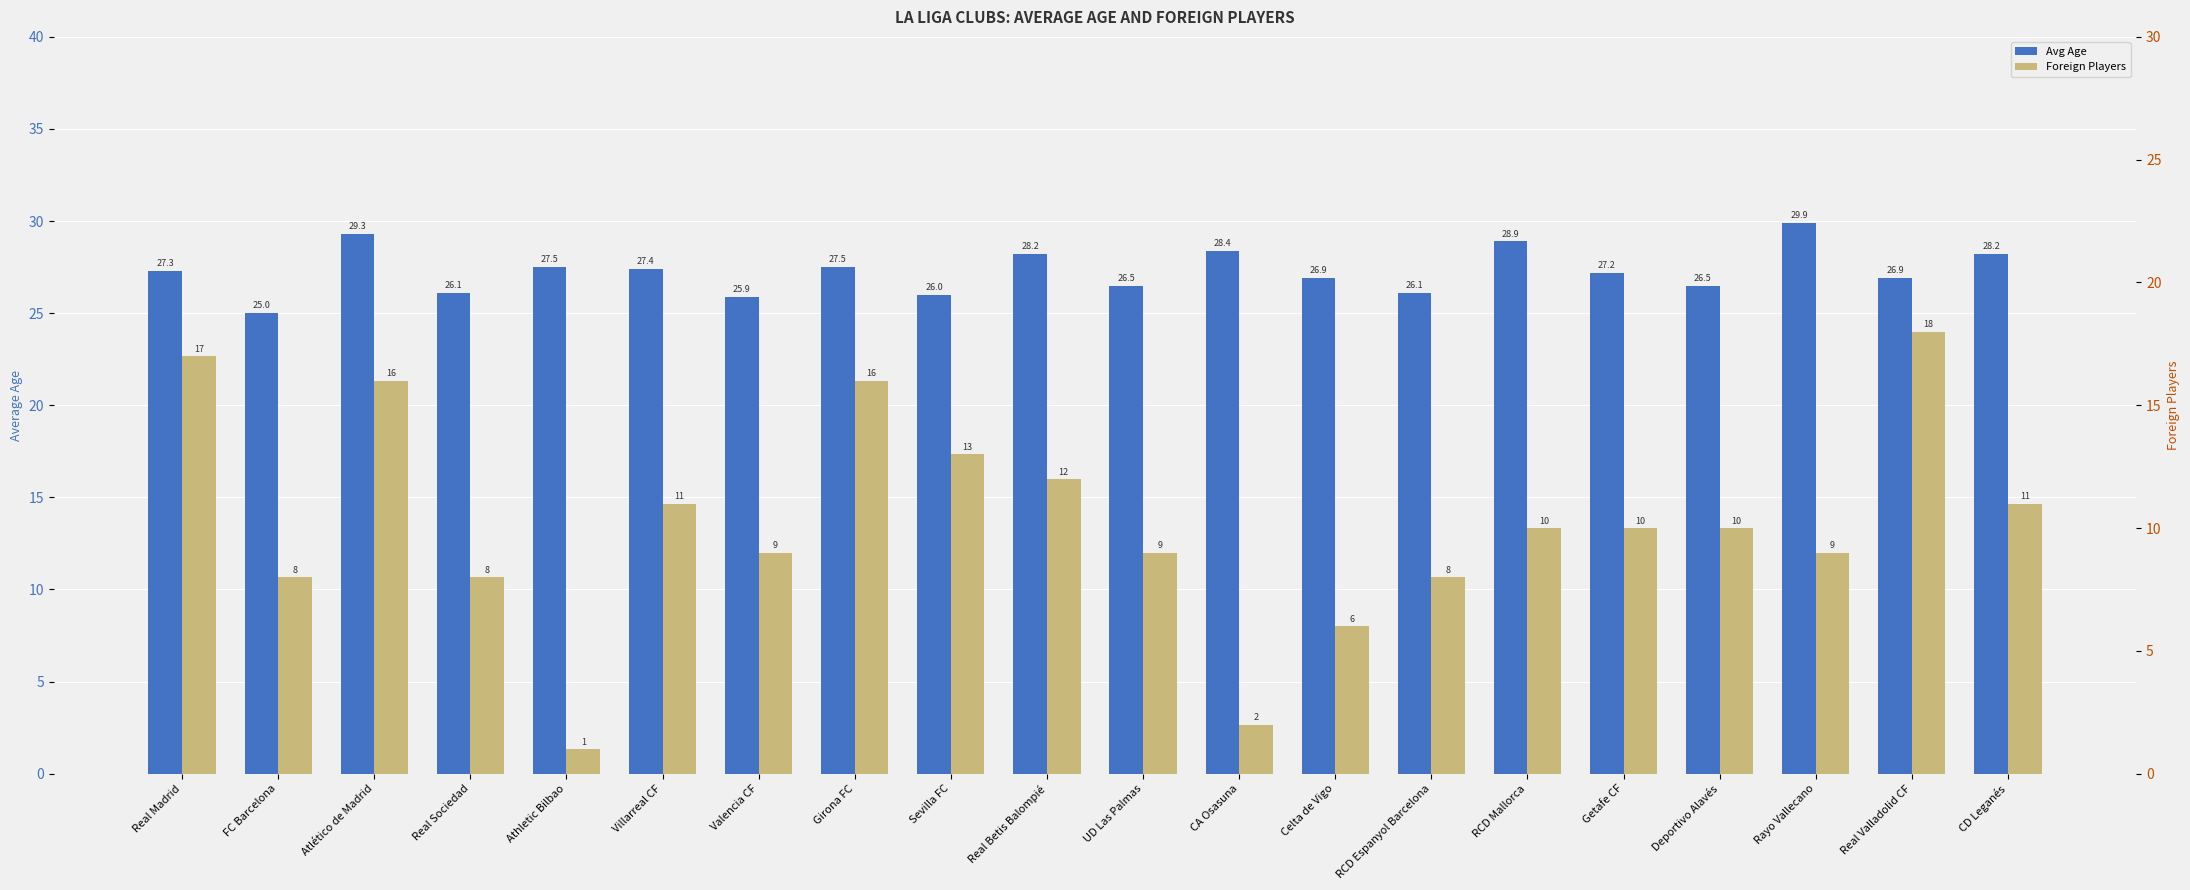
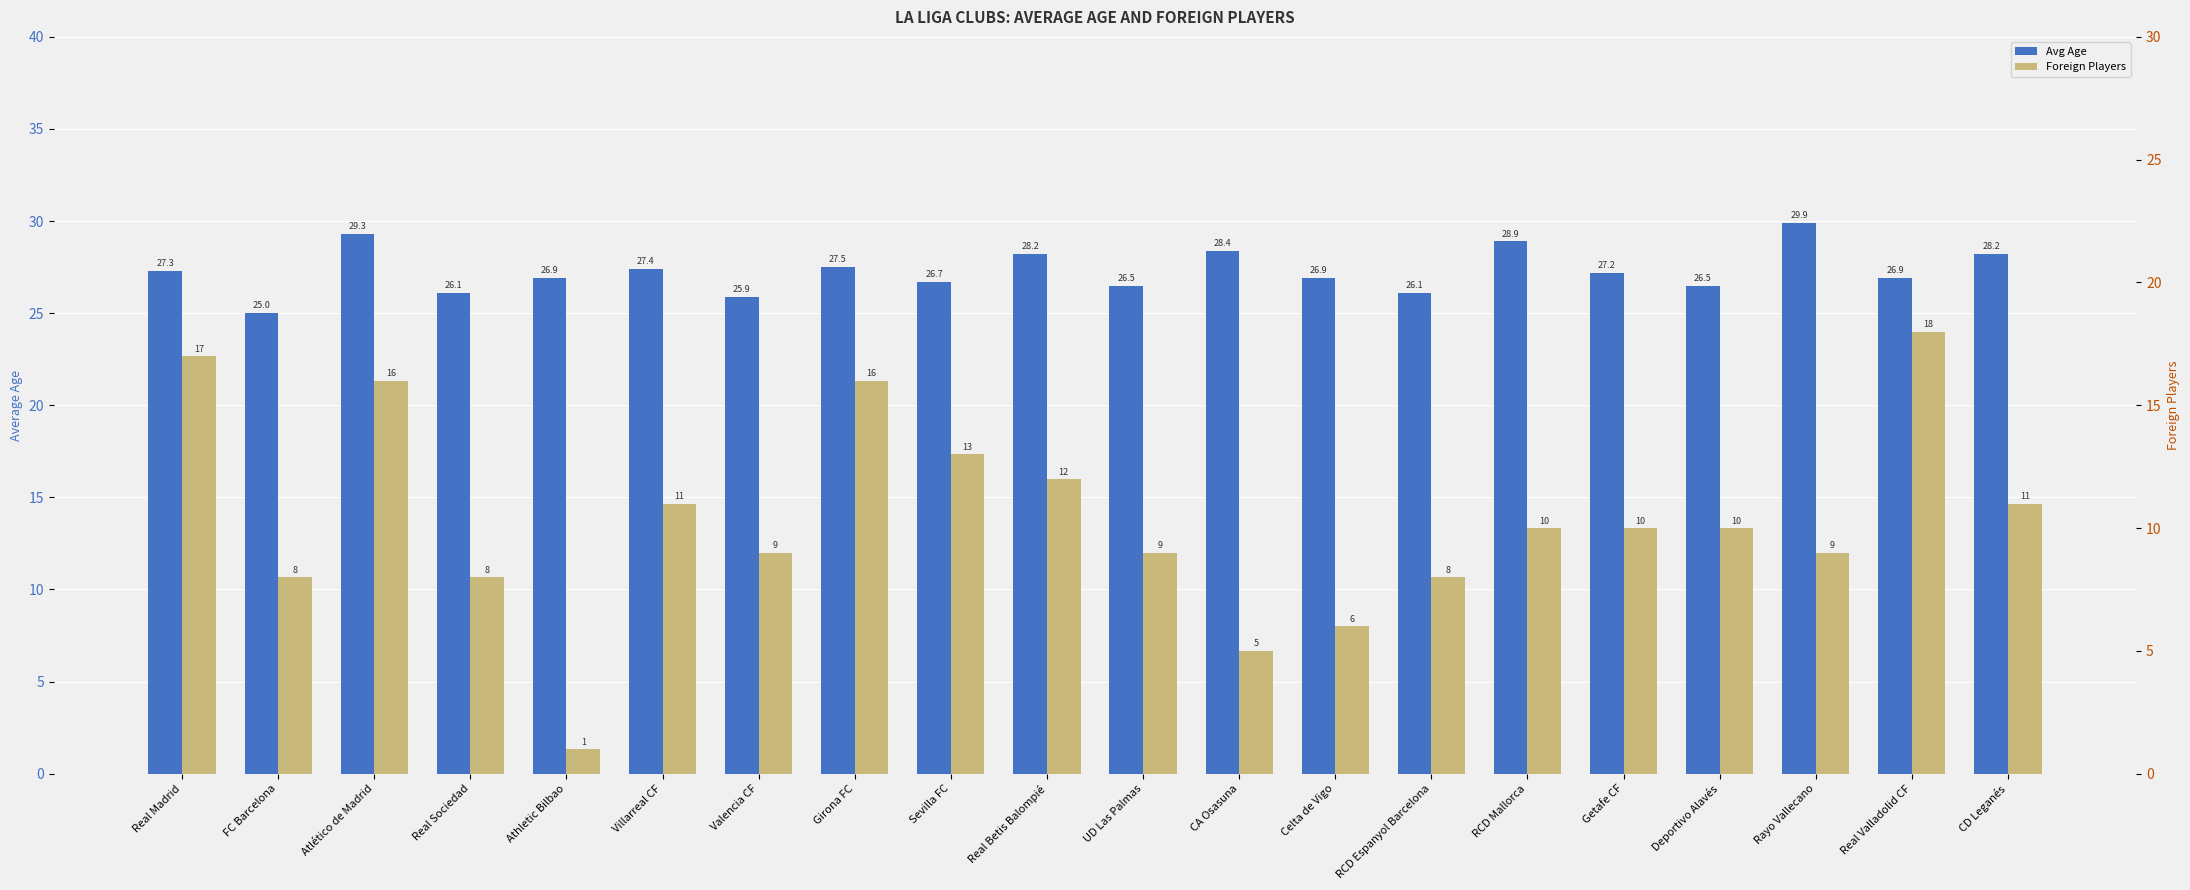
Avg Age, Athletic Bilbao: 27.5 -> 26.9
Avg Age, Sevilla FC: 26.0 -> 26.7
Foreign Players, CA Osasuna: 2 -> 5
